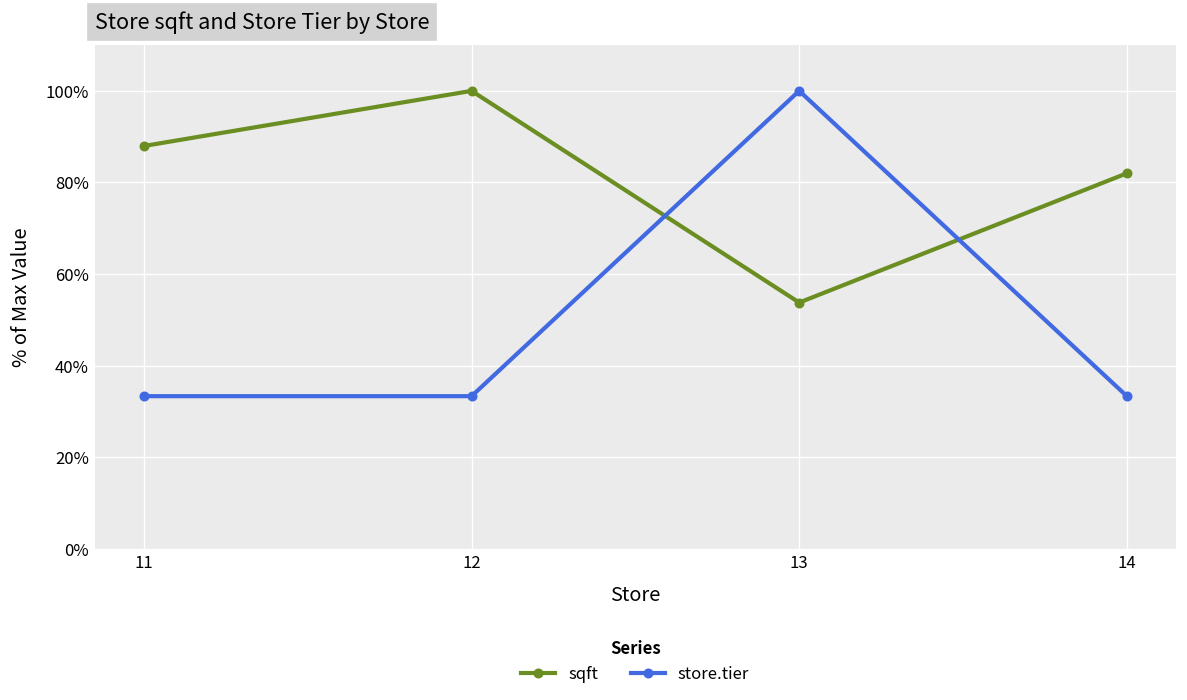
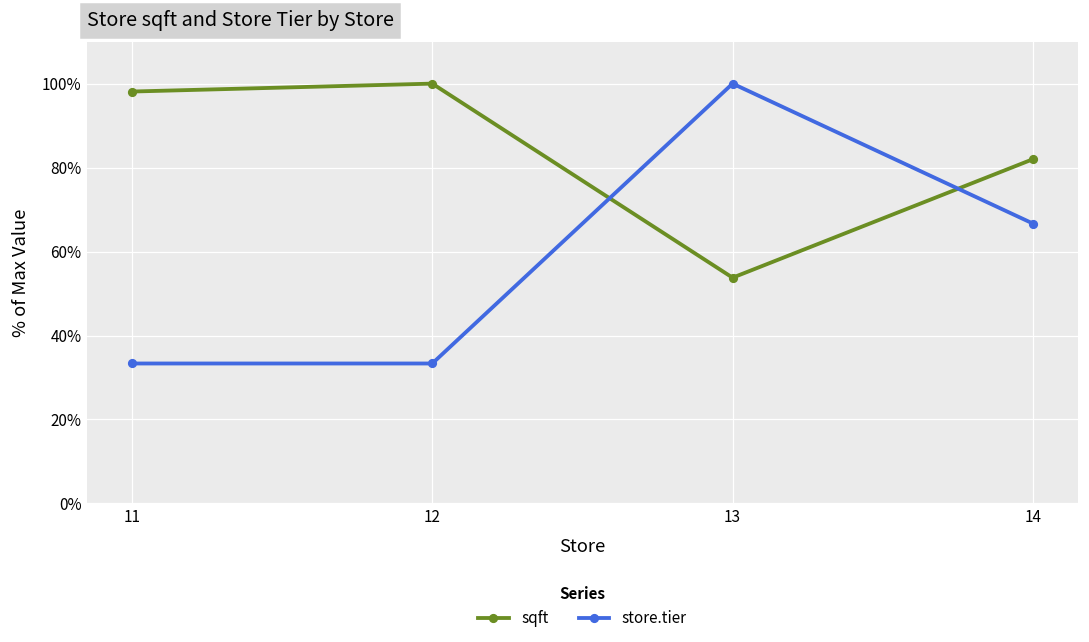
sqft, 11: 88% -> 98%
store.tier, 14: 33% -> 67%
